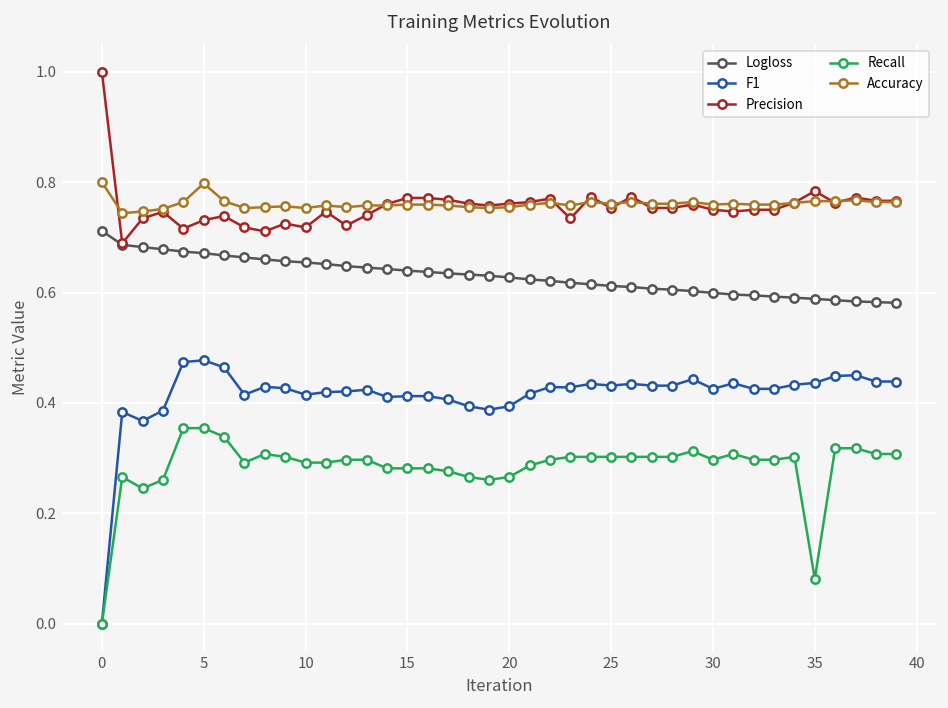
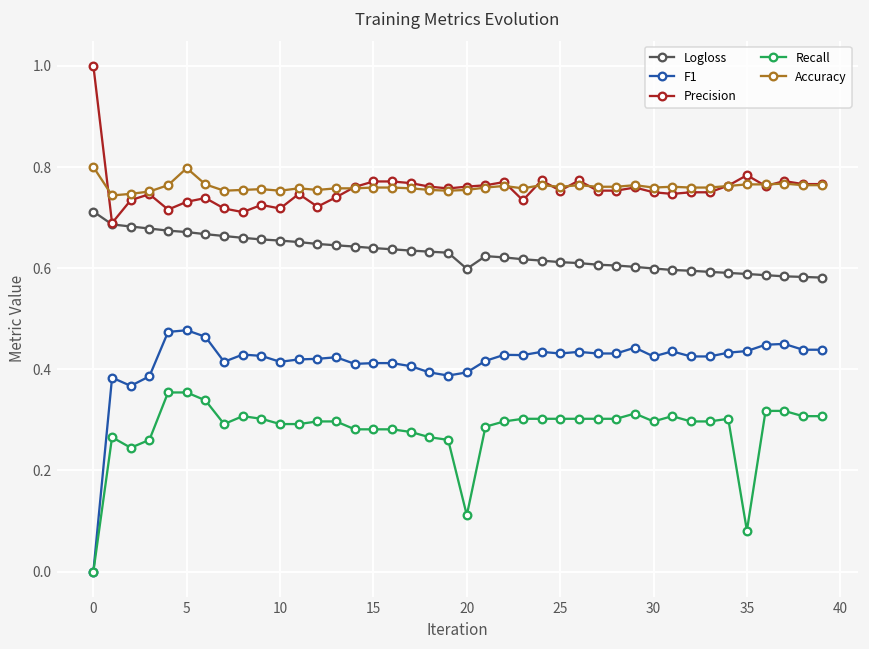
Logloss, 20: 0.63 -> 0.60
Recall, 20: 0.27 -> 0.11
